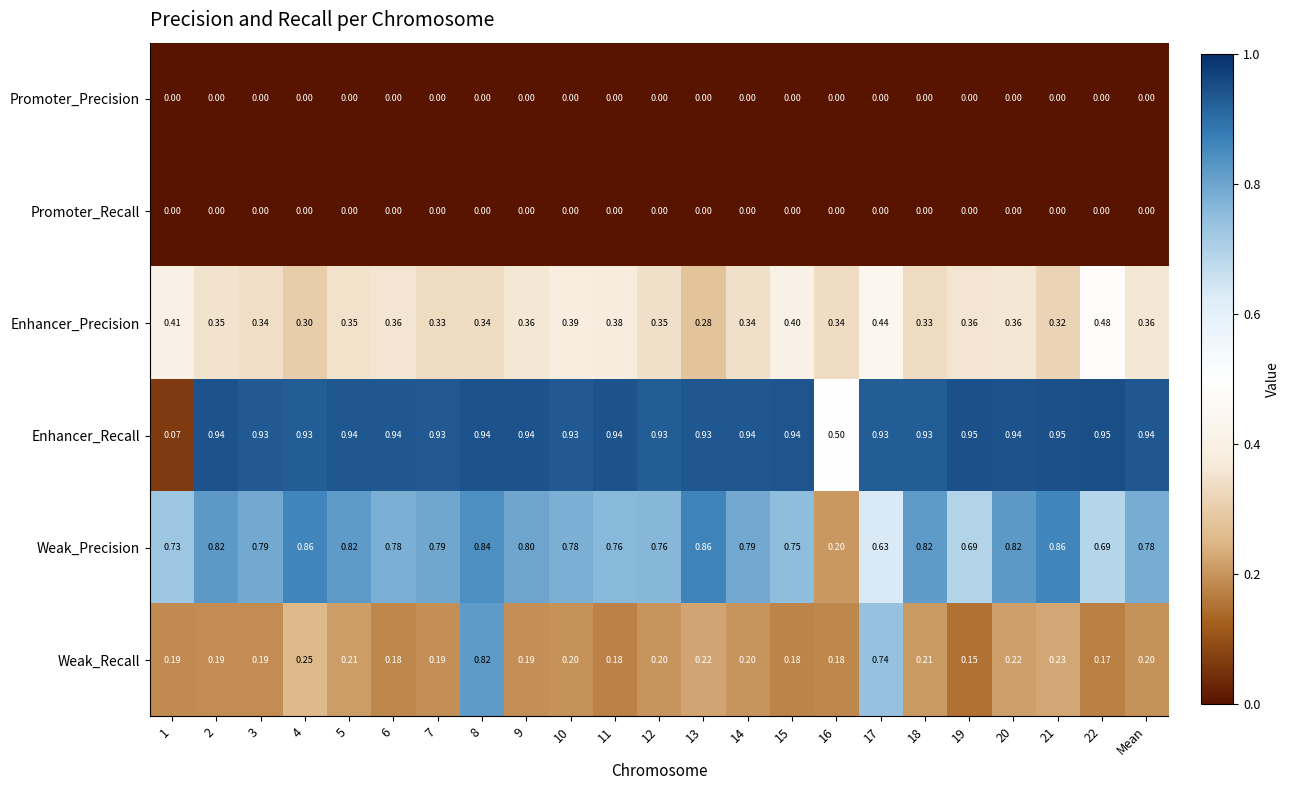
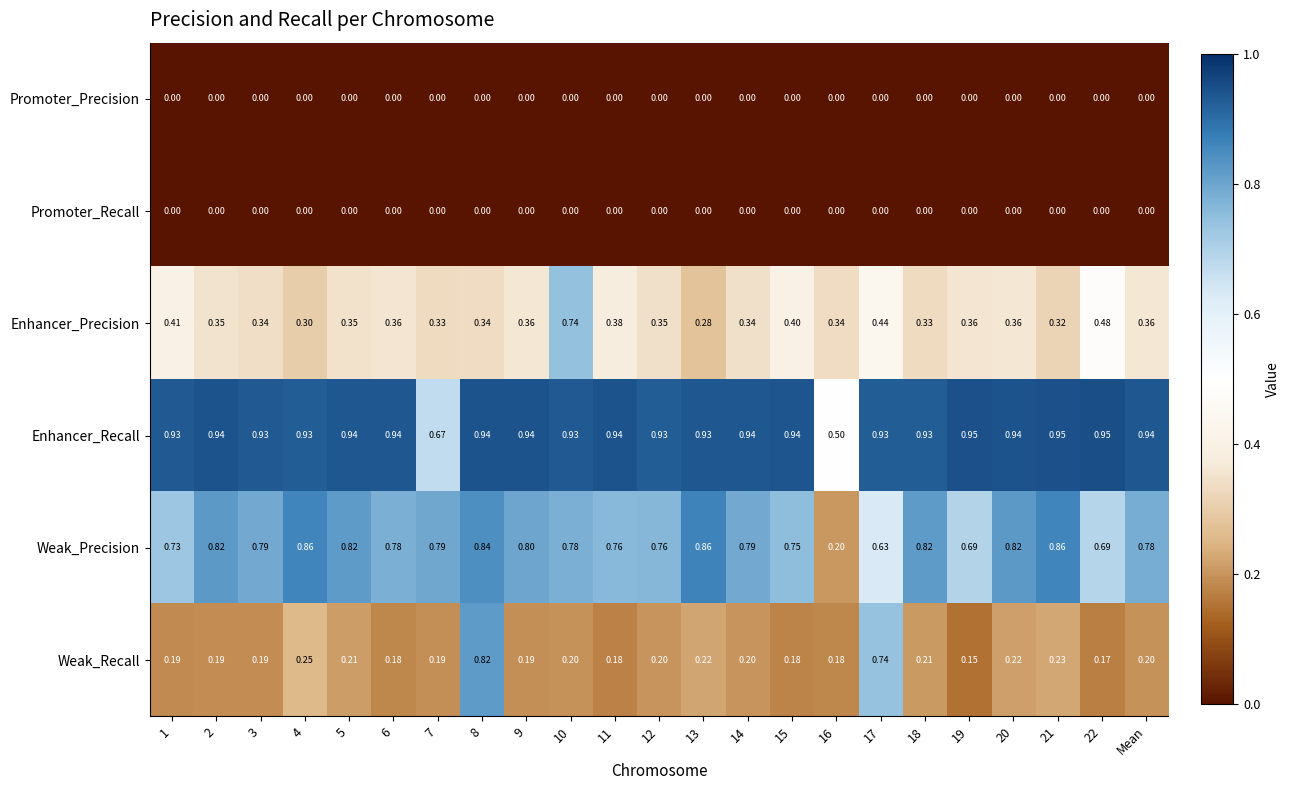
Enhancer_Precision, 10: 0.39 -> 0.74
Enhancer_Recall, 1: 0.07 -> 0.93
Enhancer_Recall, 7: 0.93 -> 0.67
